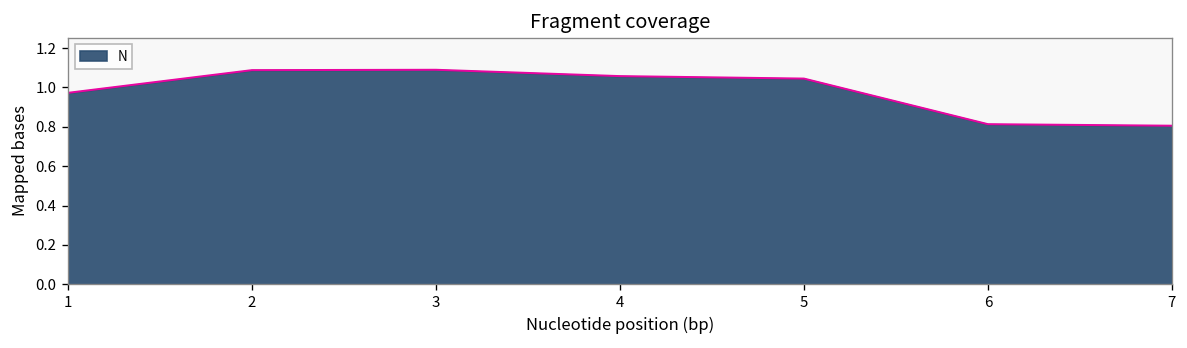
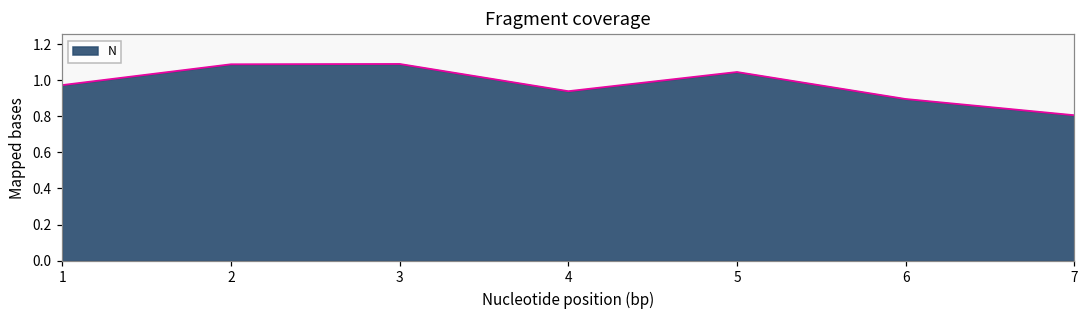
4: 1.06 -> 0.94
6: 0.81 -> 0.90
